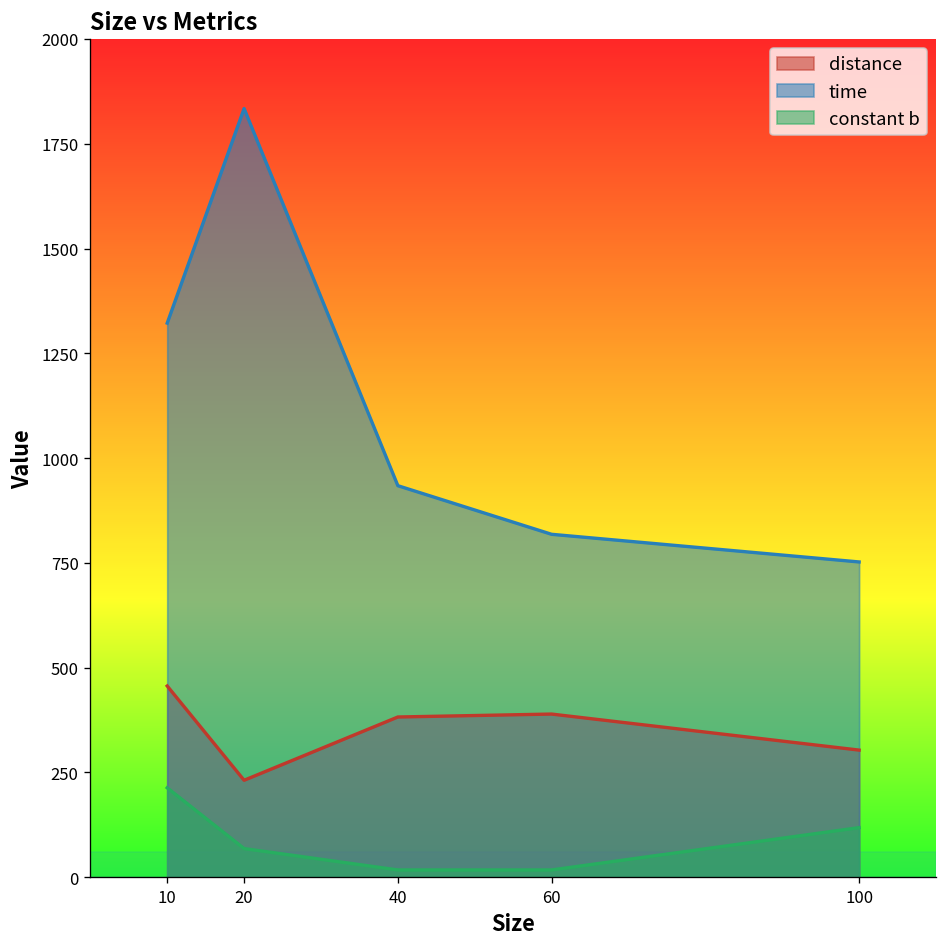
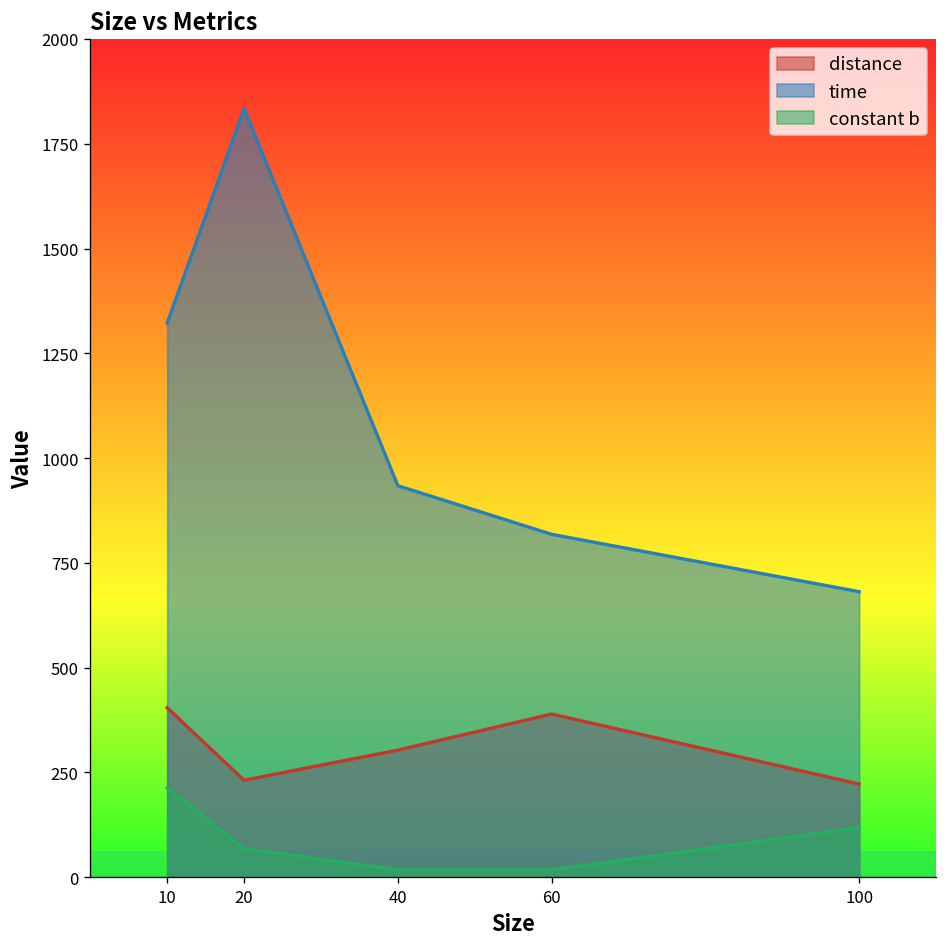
distance, 10: 460 -> 400
distance, 40: 380 -> 300
distance, 100: 300 -> 220
time, 100: 750 -> 680
